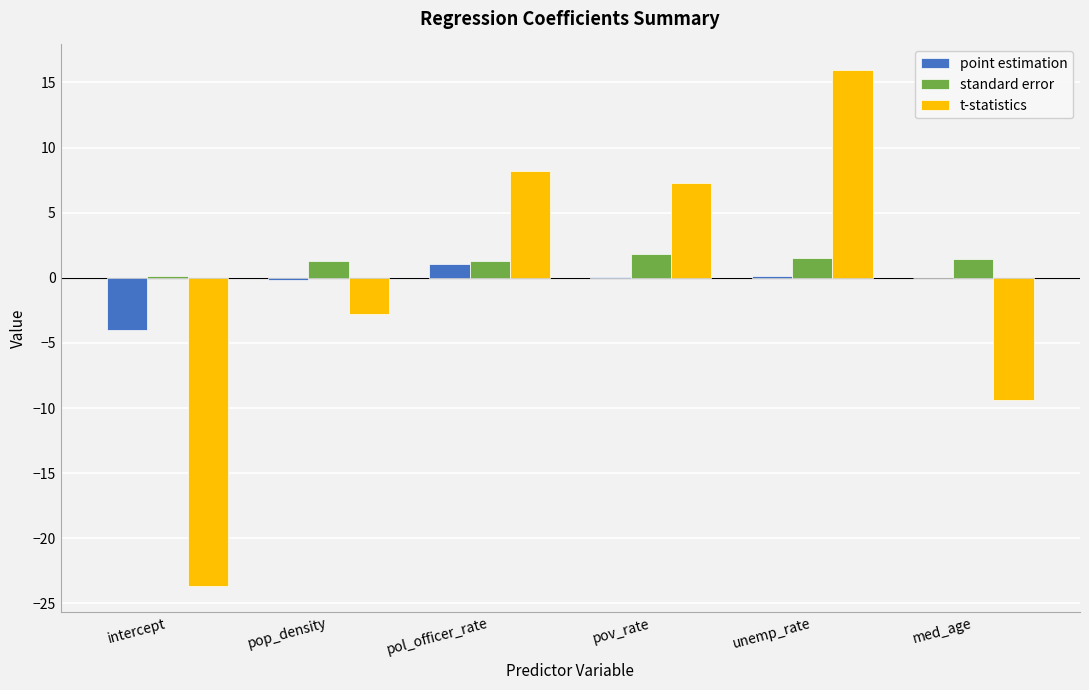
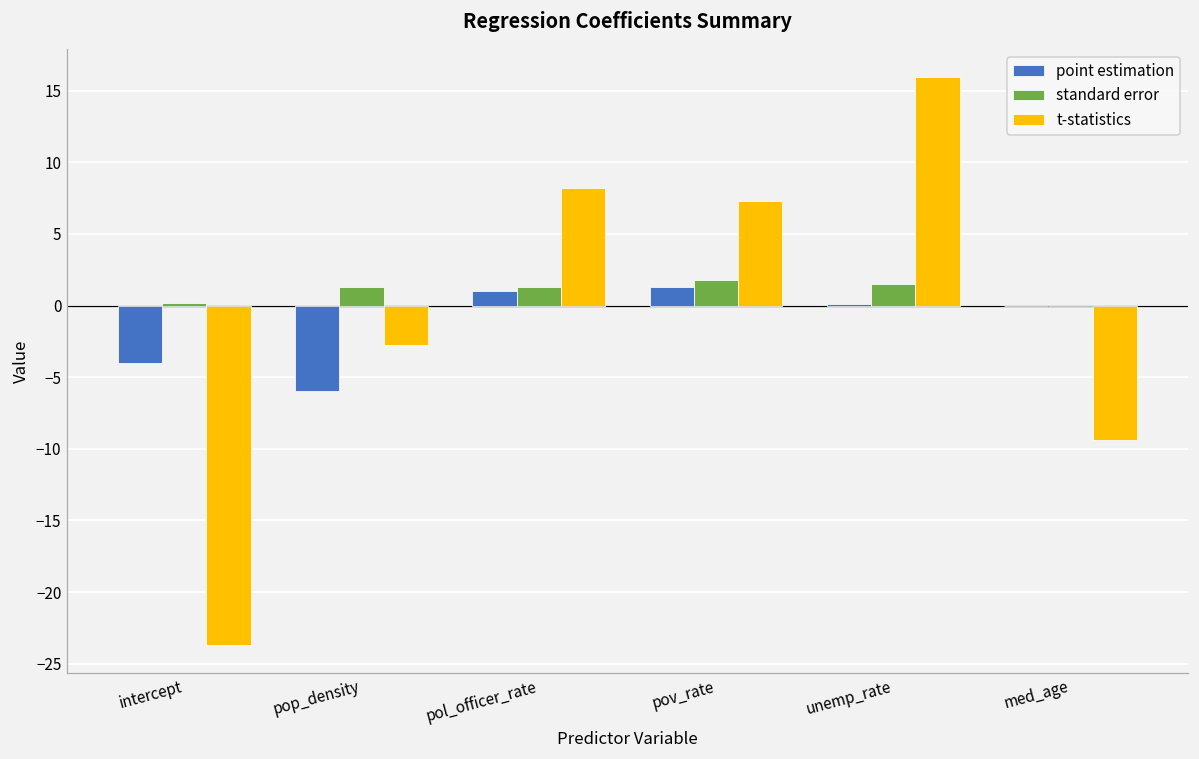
point estimation, pop_density: -0.1 -> -6.0
point estimation, pov_rate: 0.1 -> 1.3
standard error, med_age: 1.5 -> 0.0
